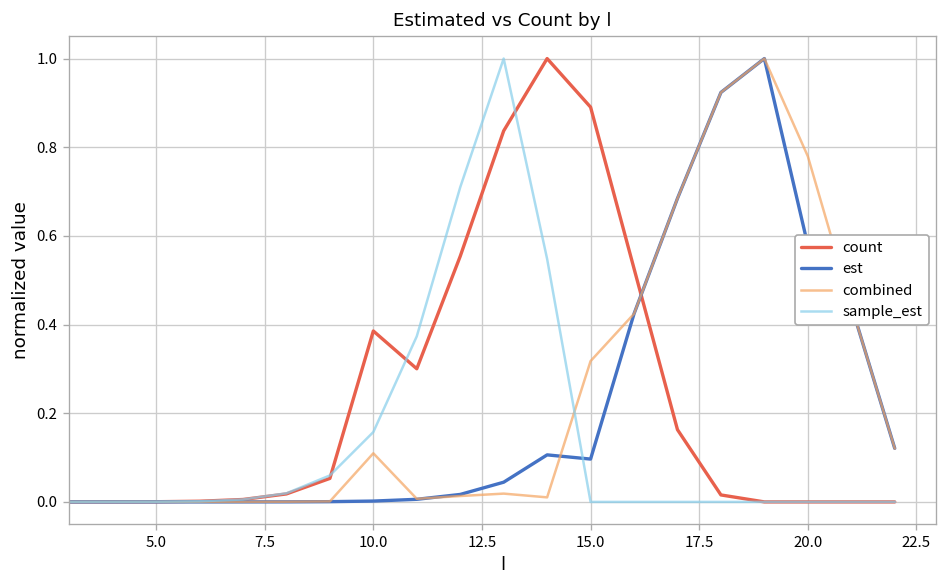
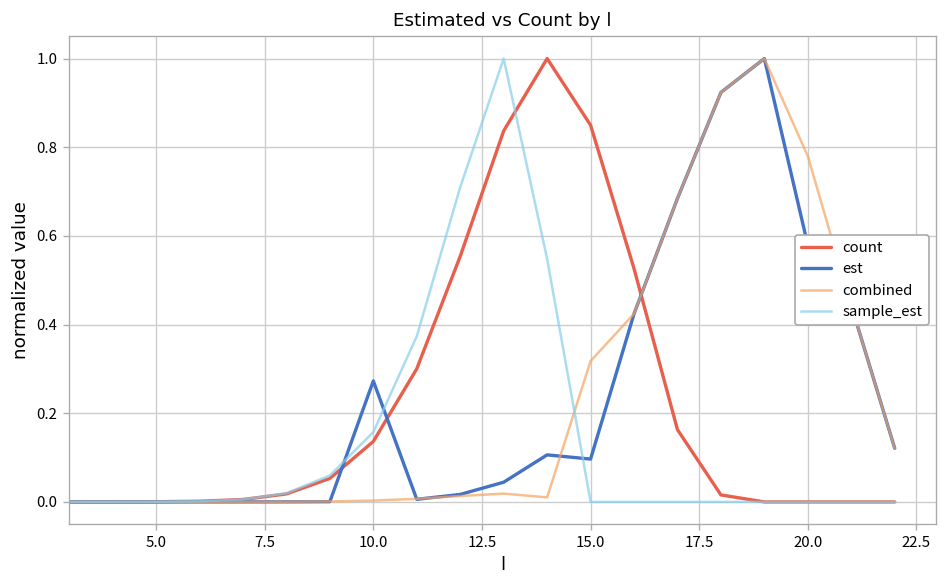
count, 10.0: 0.39 -> 0.14
est, 10.0: 0.00 -> 0.27
combined, 10.0: 0.11 -> 0.00
count, 15.0: 0.89 -> 0.85
